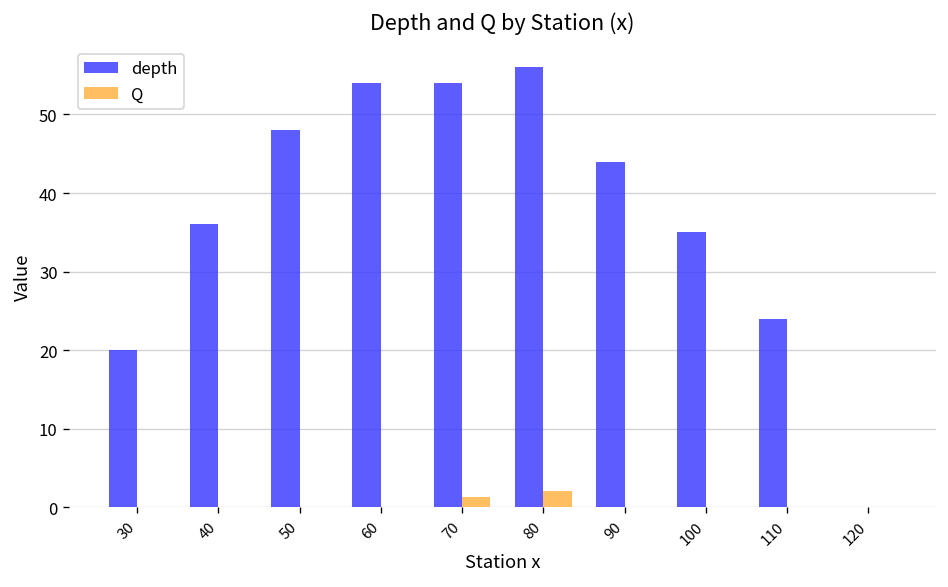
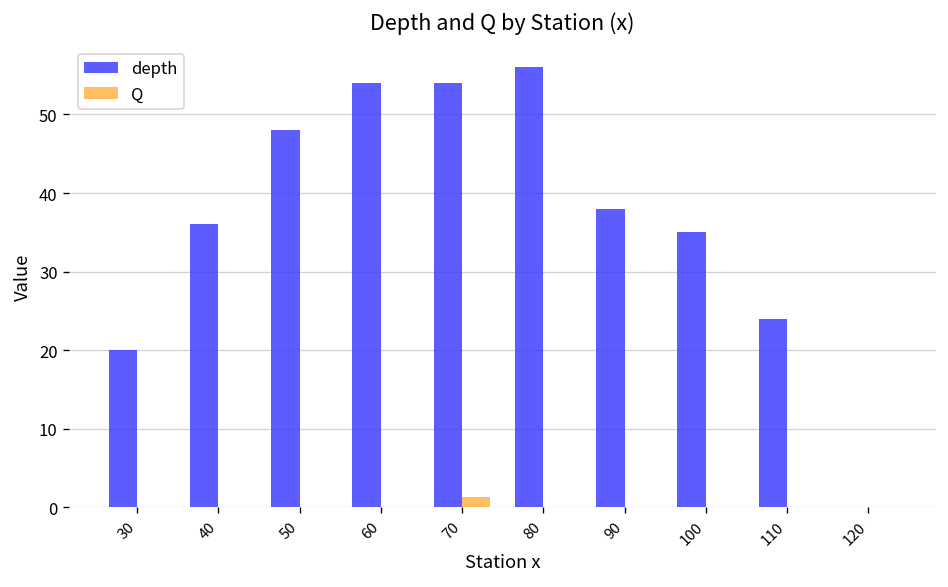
Q, 80: 2 -> 0
depth, 90: 44 -> 38
